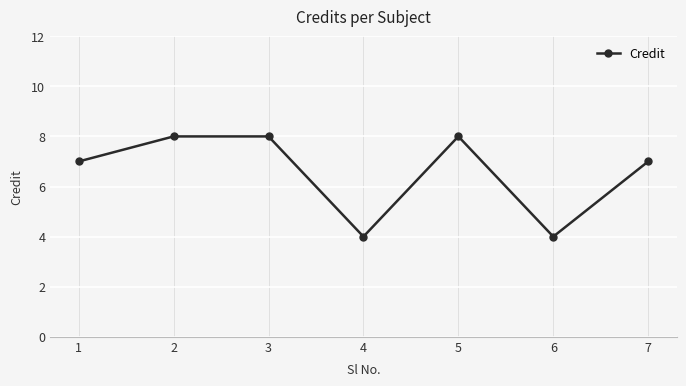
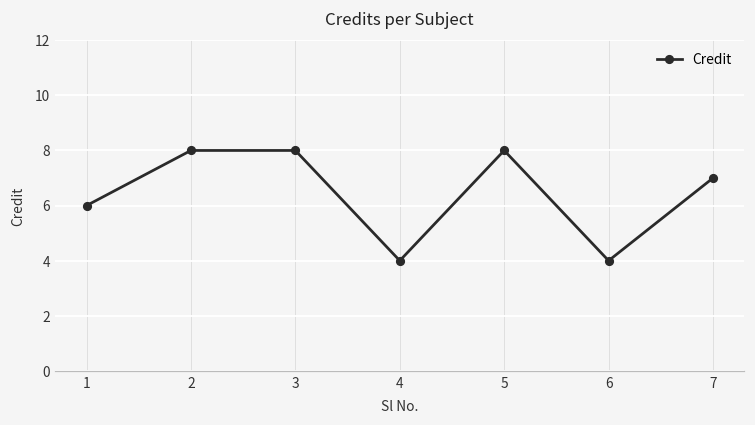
1: 7 -> 6
